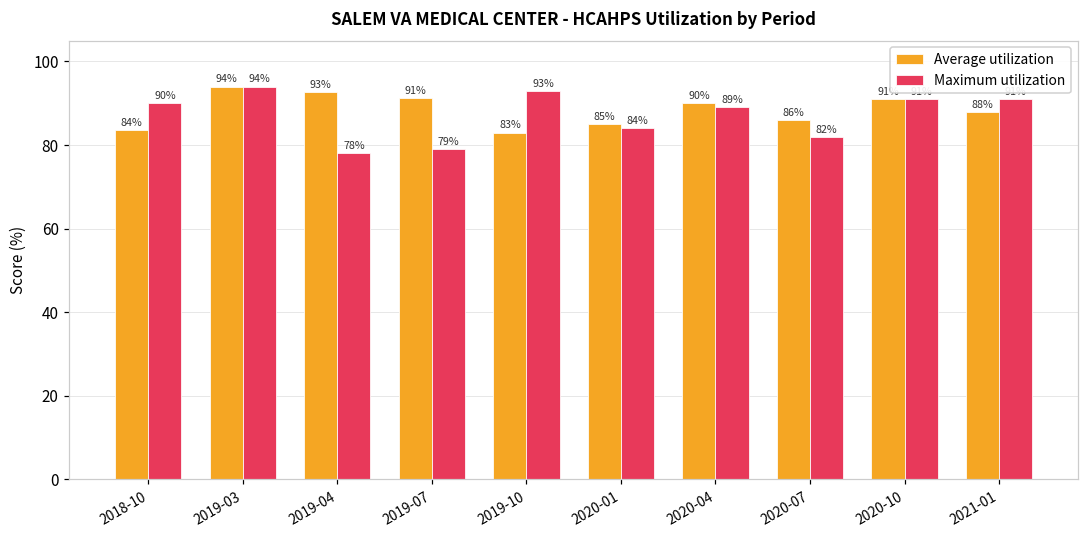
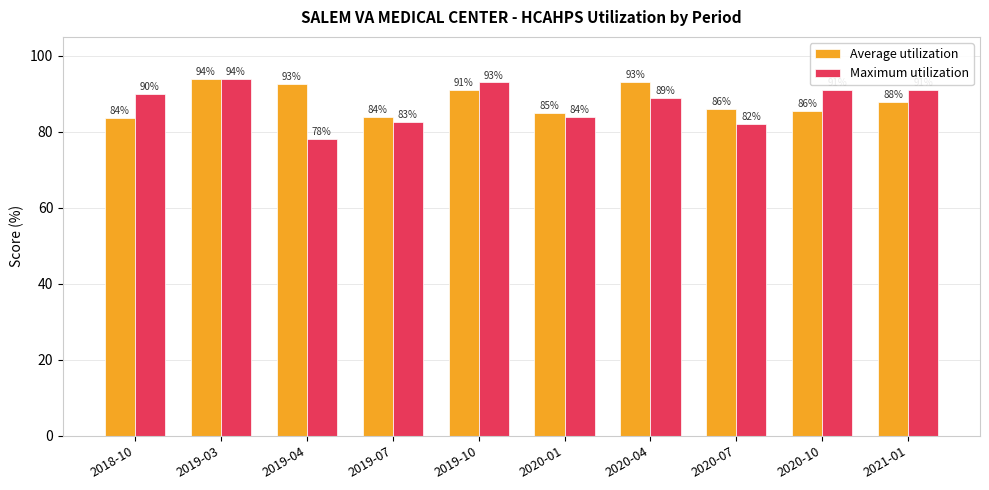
Average utilization, 2019-07: 91% -> 84%
Maximum utilization, 2019-07: 79% -> 83%
Average utilization, 2019-10: 83% -> 91%
Average utilization, 2020-04: 90% -> 93%
Average utilization, 2020-10: 91 -> 86
